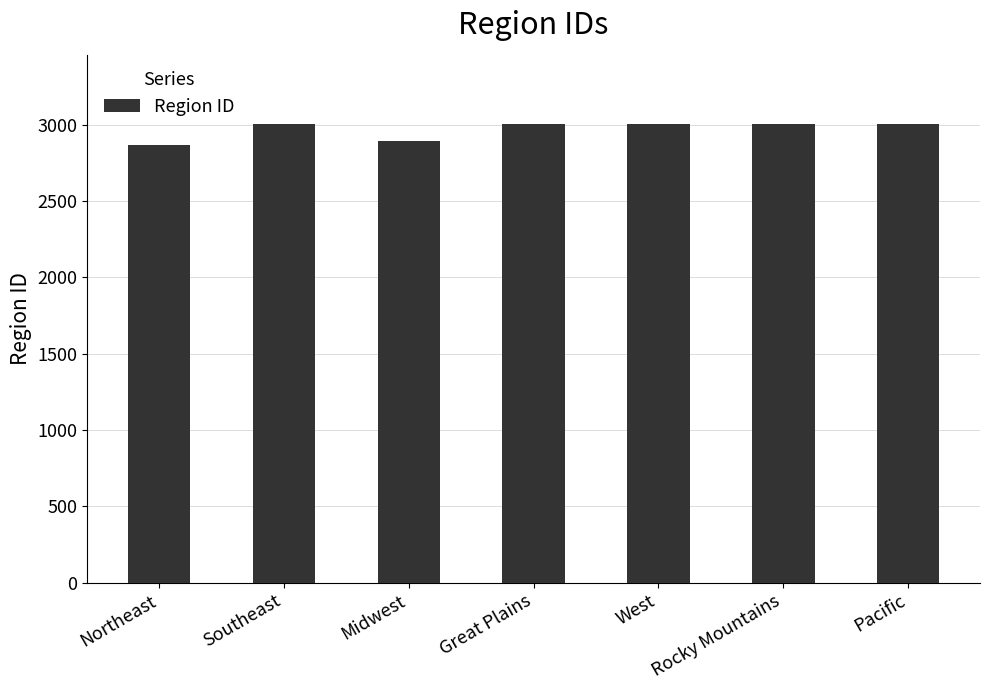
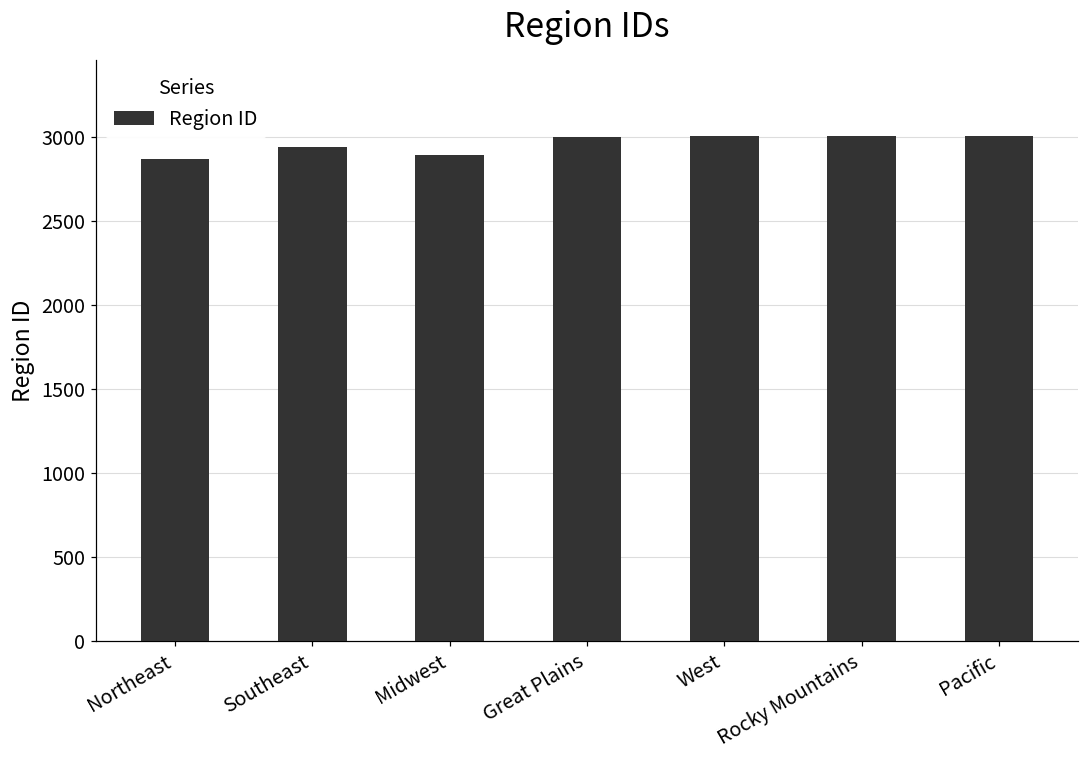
Southeast: 3000 -> 2940
